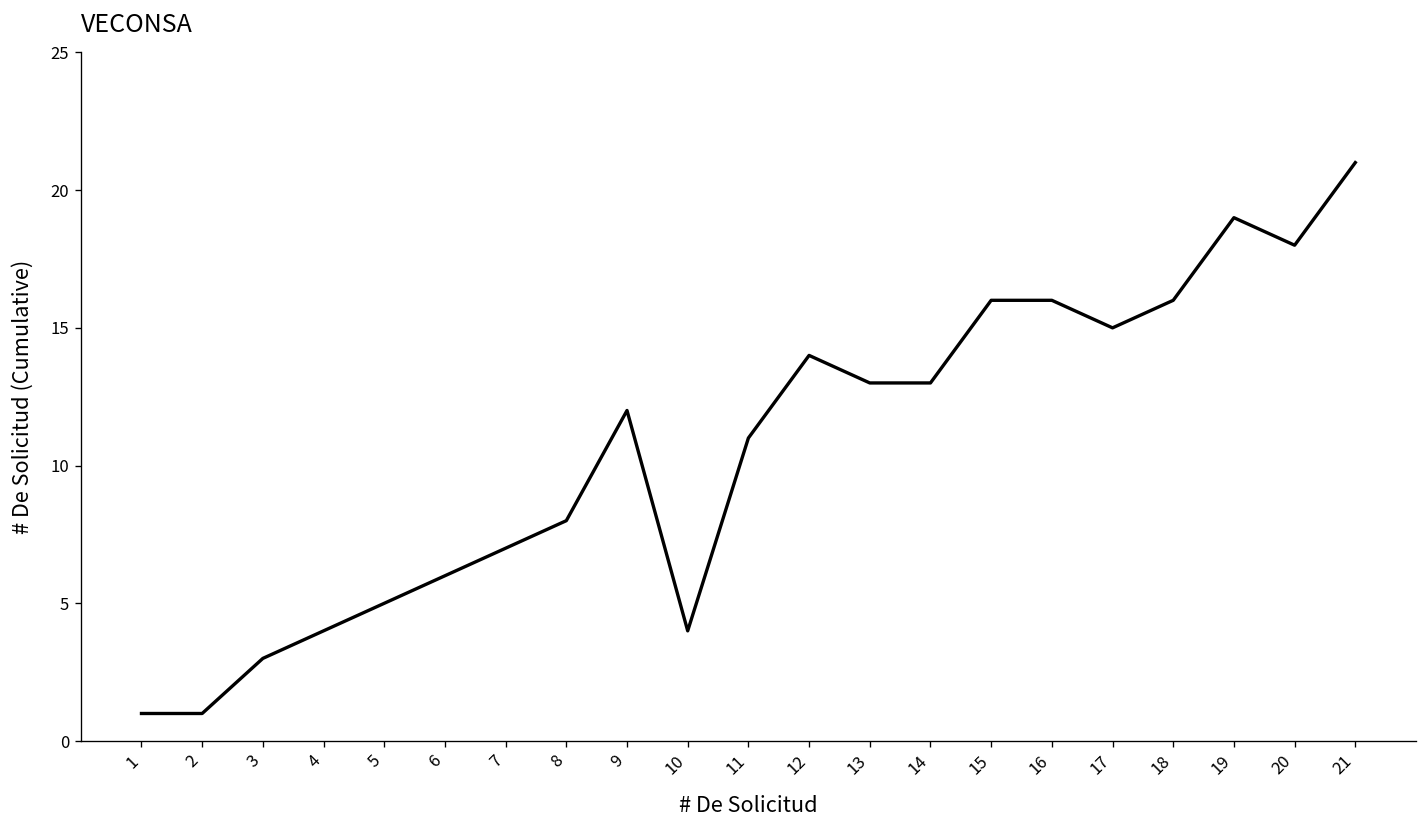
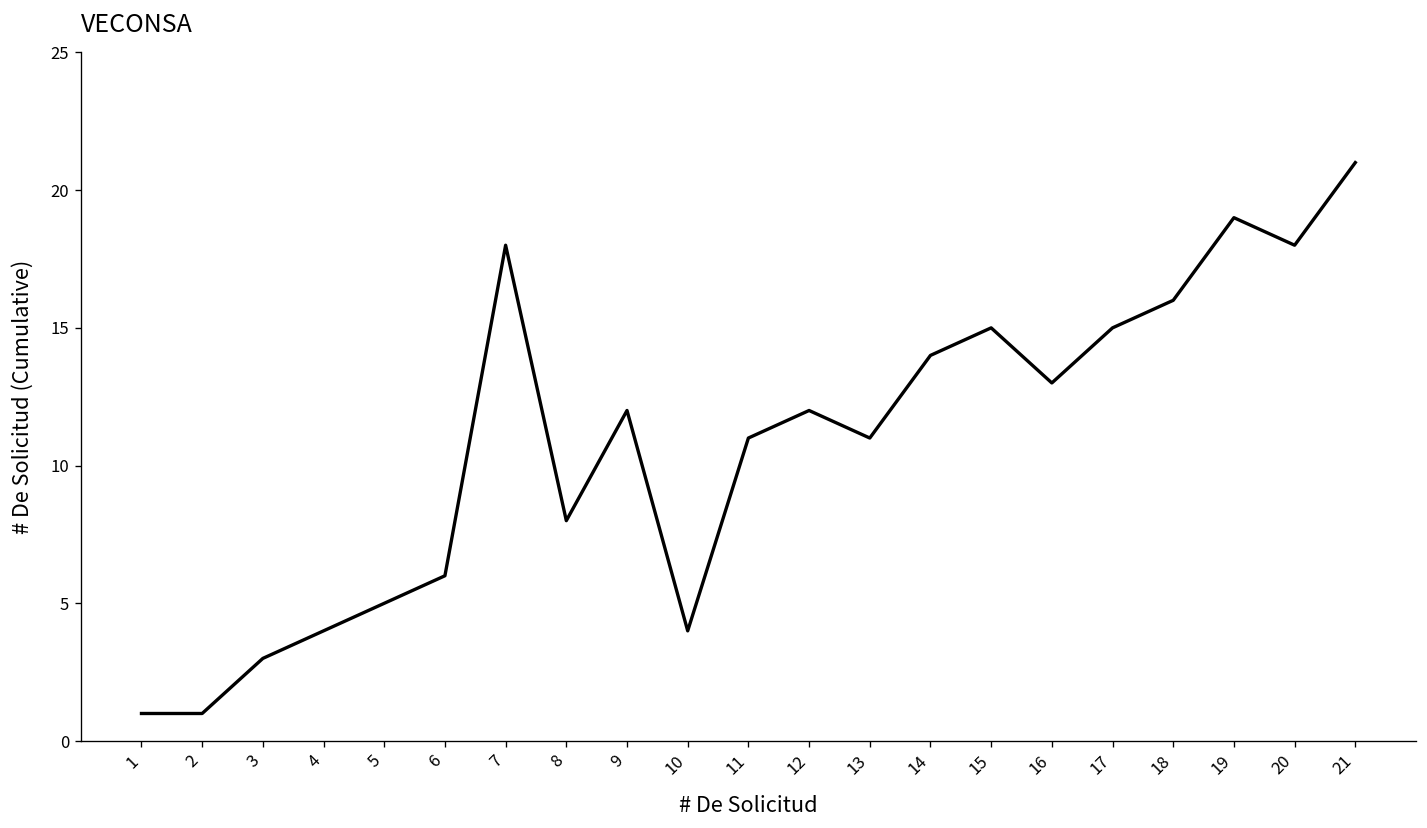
7: 7 -> 18
12: 14 -> 12
13: 13 -> 11
14: 13 -> 14
15: 16 -> 15
16: 16 -> 13
